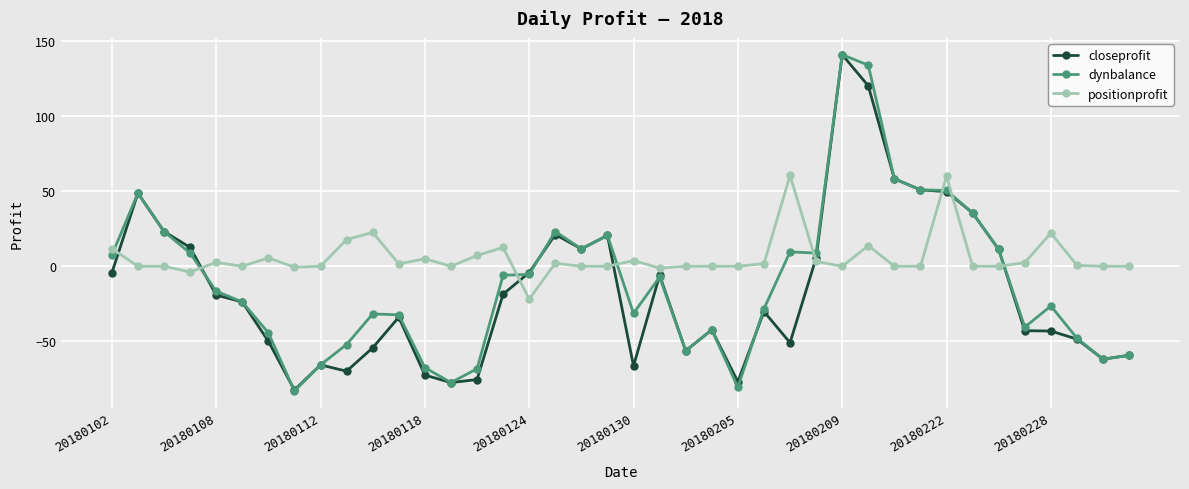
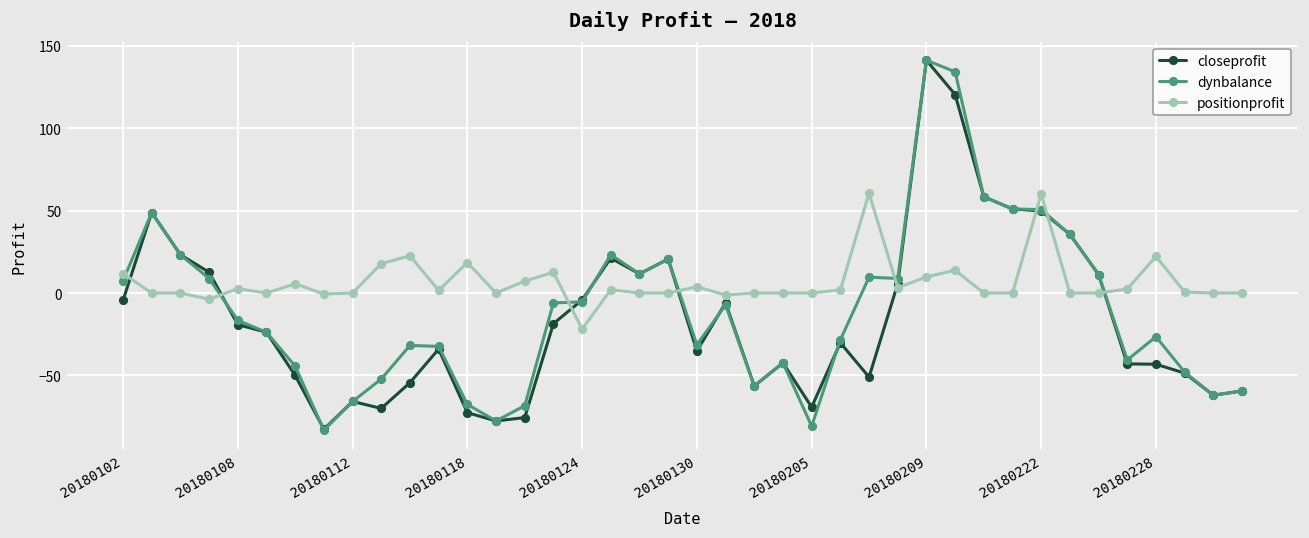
positionprofit, 20180118: 5 -> 19
closeprofit, 20180130: -67 -> -35
closeprofit, 20180205: -77 -> -69
positionprofit, 20180209: 0 -> 10
